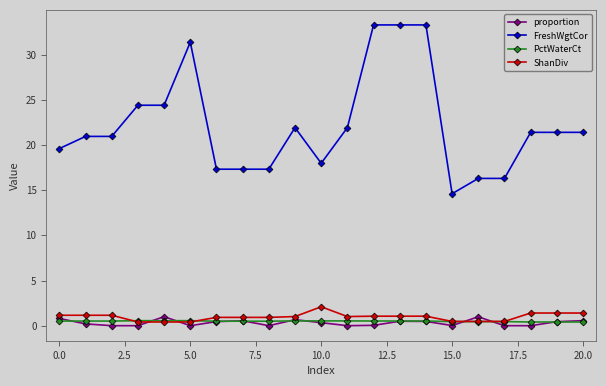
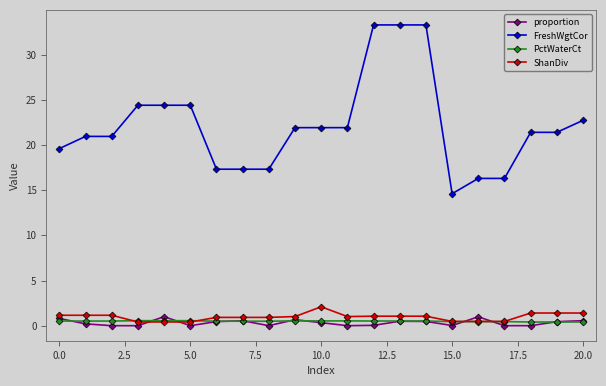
FreshWgtCor, 5.0: 31 -> 24
FreshWgtCor, 10.0: 18 -> 22
FreshWgtCor, 20.0: 21 -> 23
